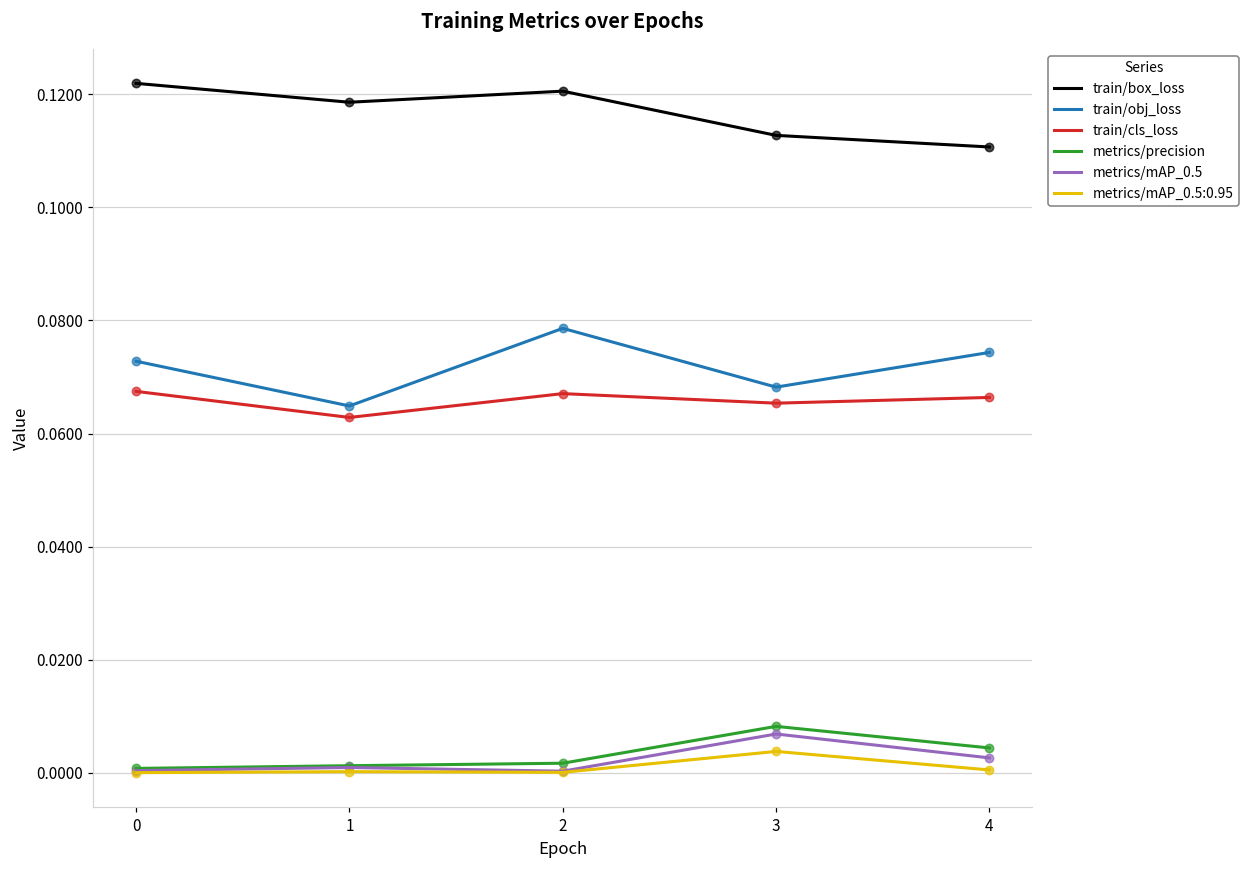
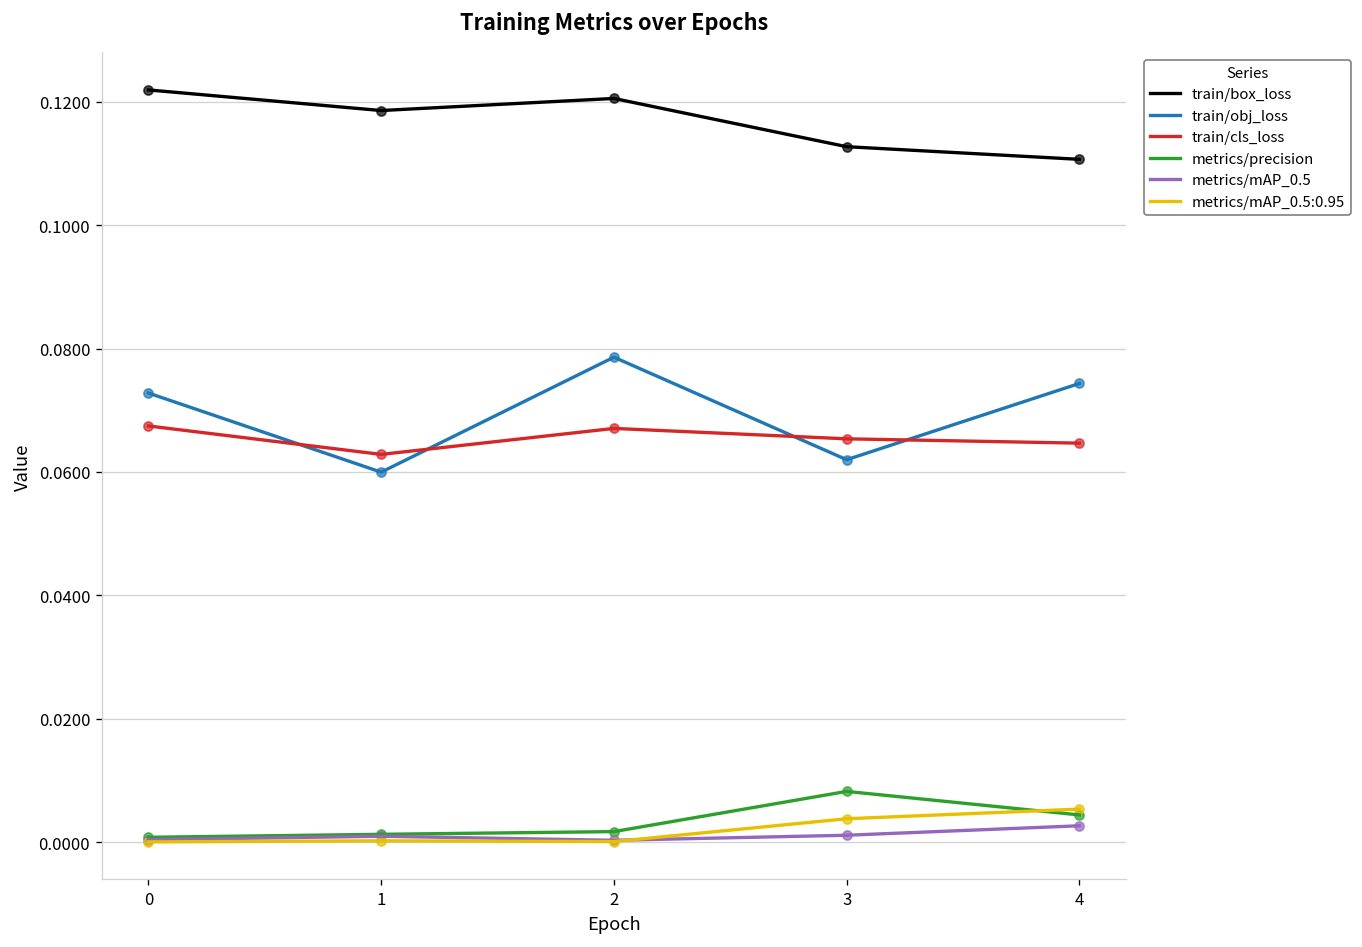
train/obj_loss, 1: 0.065 -> 0.060
train/obj_loss, 3: 0.068 -> 0.062
metrics/mAP_0.5, 3: 0.007 -> 0.001
train/cls_loss, 4: 0.066 -> 0.065
metrics/mAP_0.5:0.95, 4: 0.001 -> 0.005
